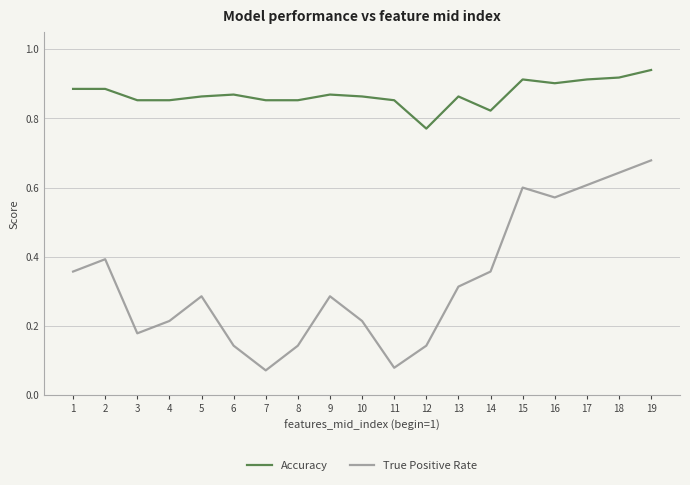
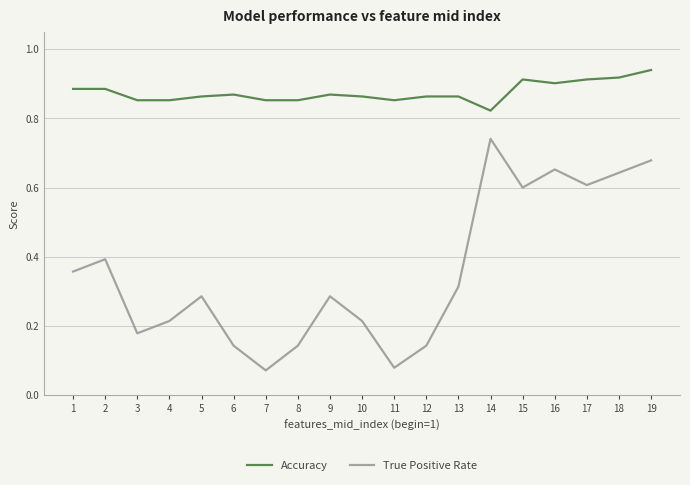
Accuracy, 12: 0.77 -> 0.86
True Positive Rate, 14: 0.36 -> 0.74
True Positive Rate, 16: 0.57 -> 0.65
